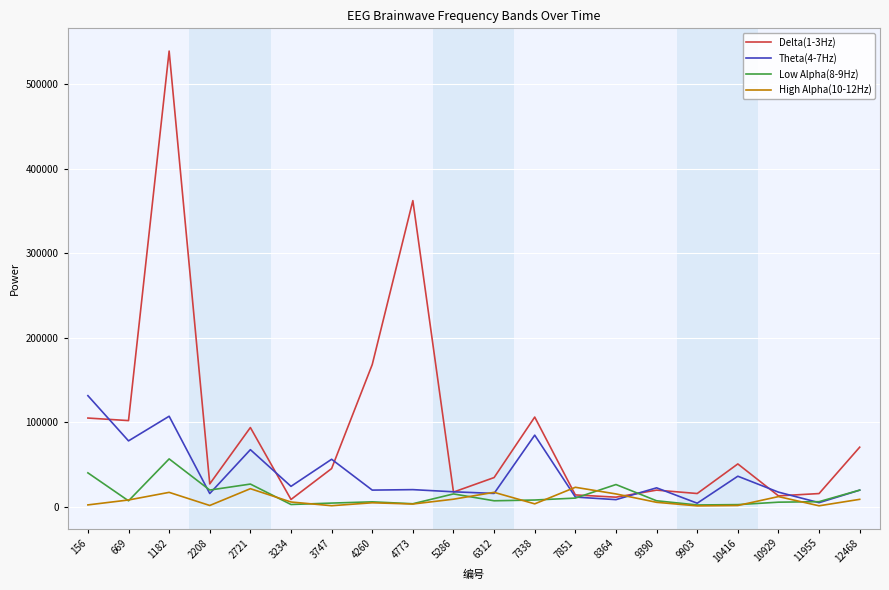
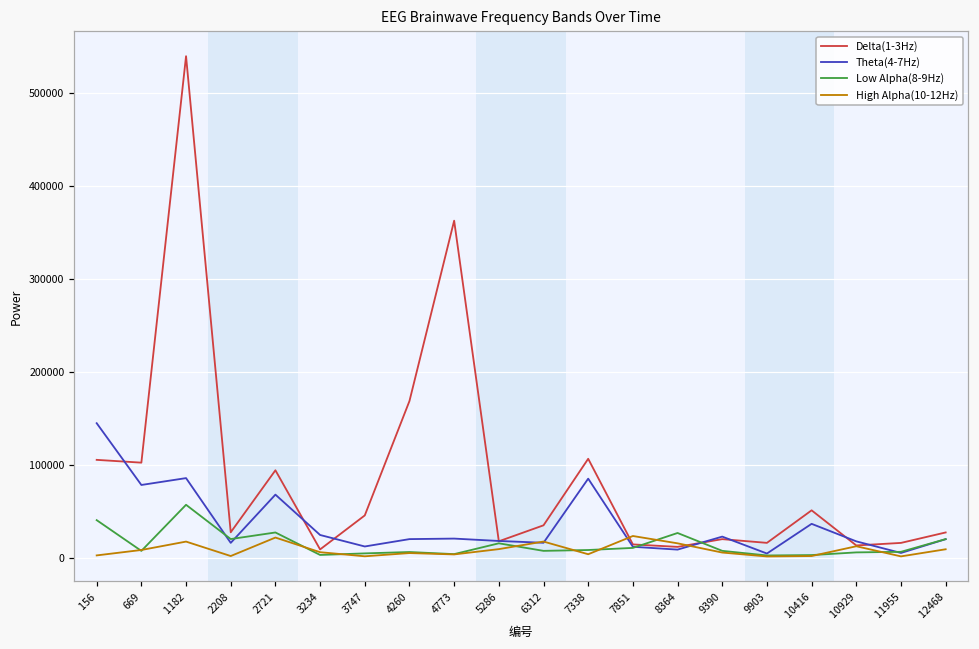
Theta(4-7Hz), 156: 130000 -> 140000
Theta(4-7Hz), 1182: 110000 -> 90000
Theta(4-7Hz), 3747: 60000 -> 10000
Delta(1-3Hz), 12468: 70000 -> 30000
